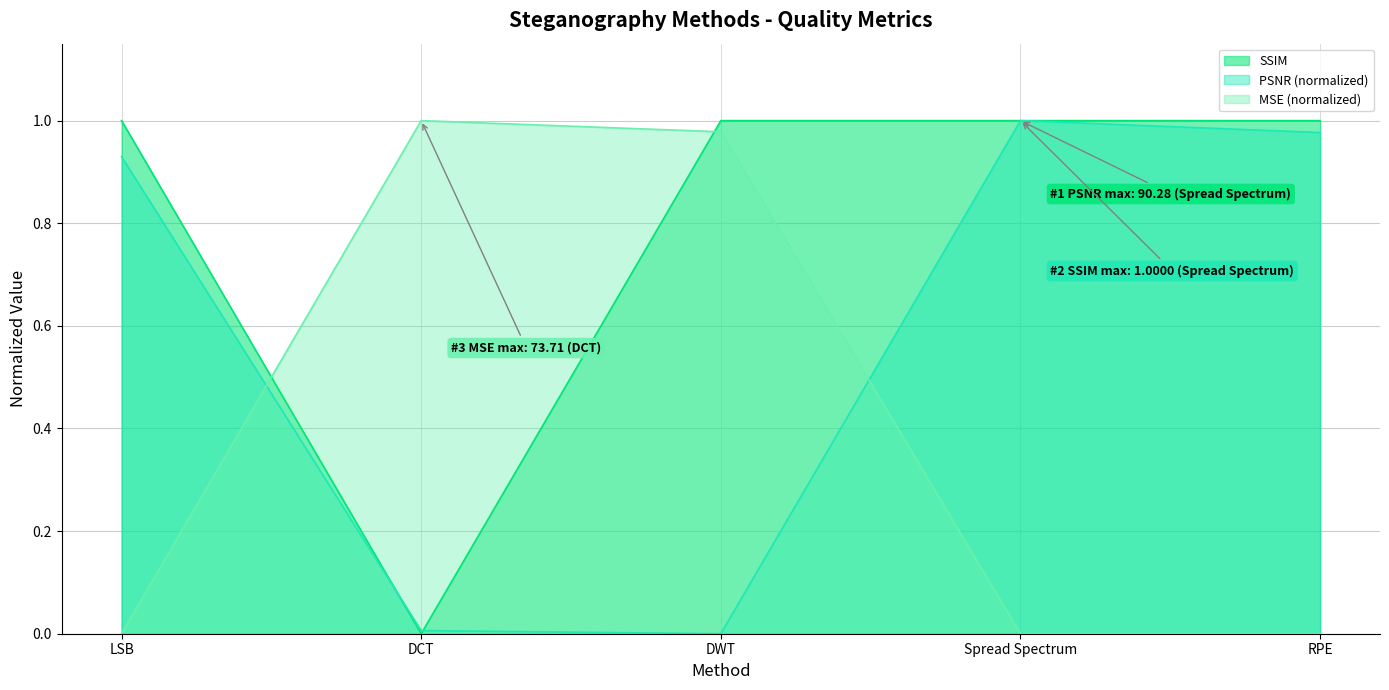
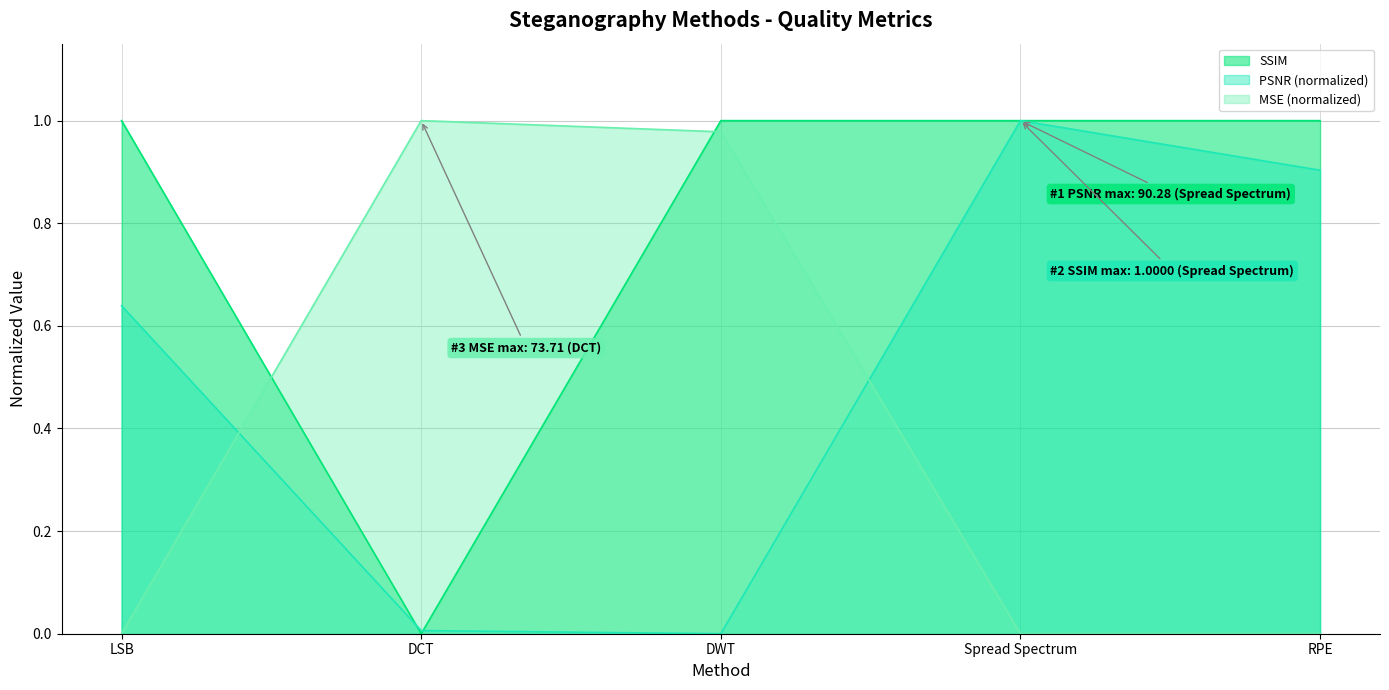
PSNR (normalized), LSB: 0.93 -> 0.64
PSNR (normalized), RPE: 0.98 -> 0.90
